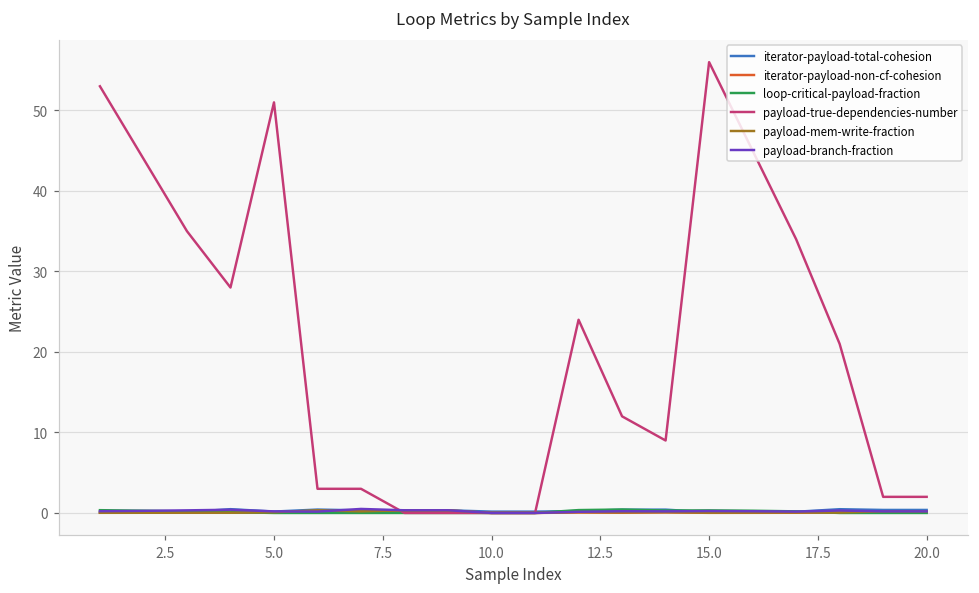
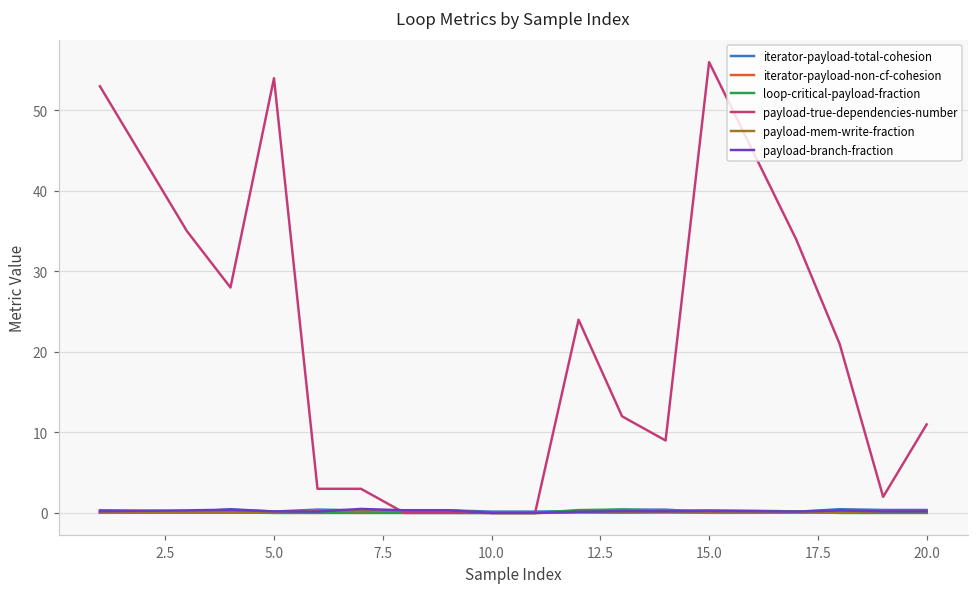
payload-true-dependencies-number, 5.0: 51 -> 54
payload-true-dependencies-number, 20.0: 2 -> 11
